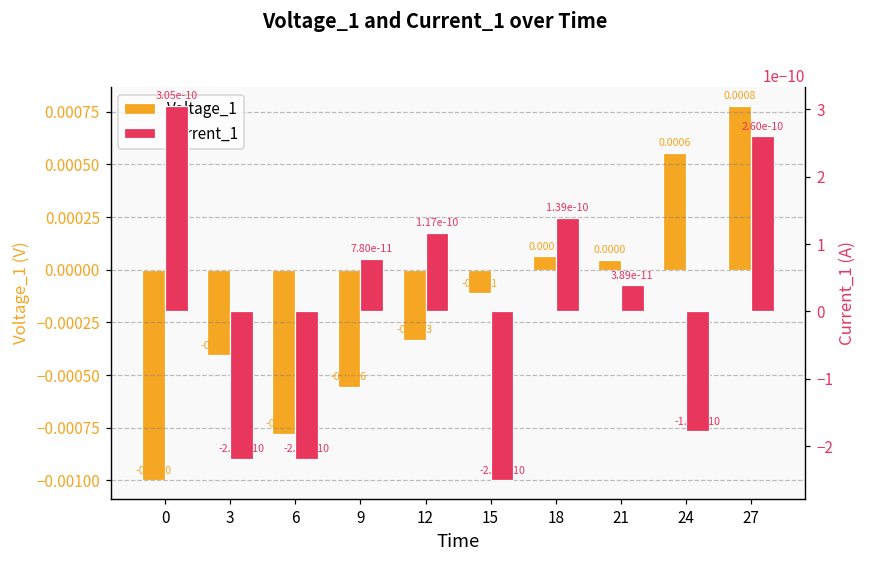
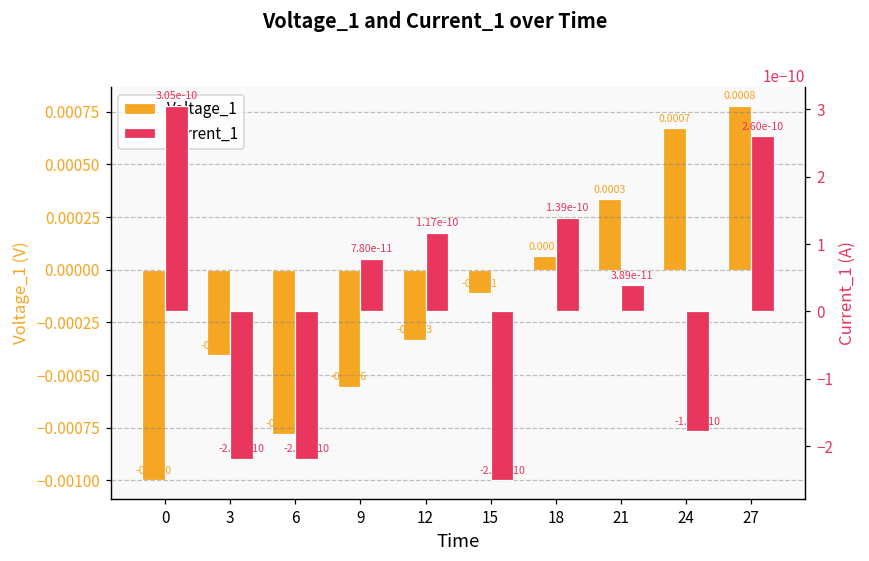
Voltage_1, 21: 0.0000 -> 0.0003
Voltage_1, 24: 0.0006 -> 0.0007
